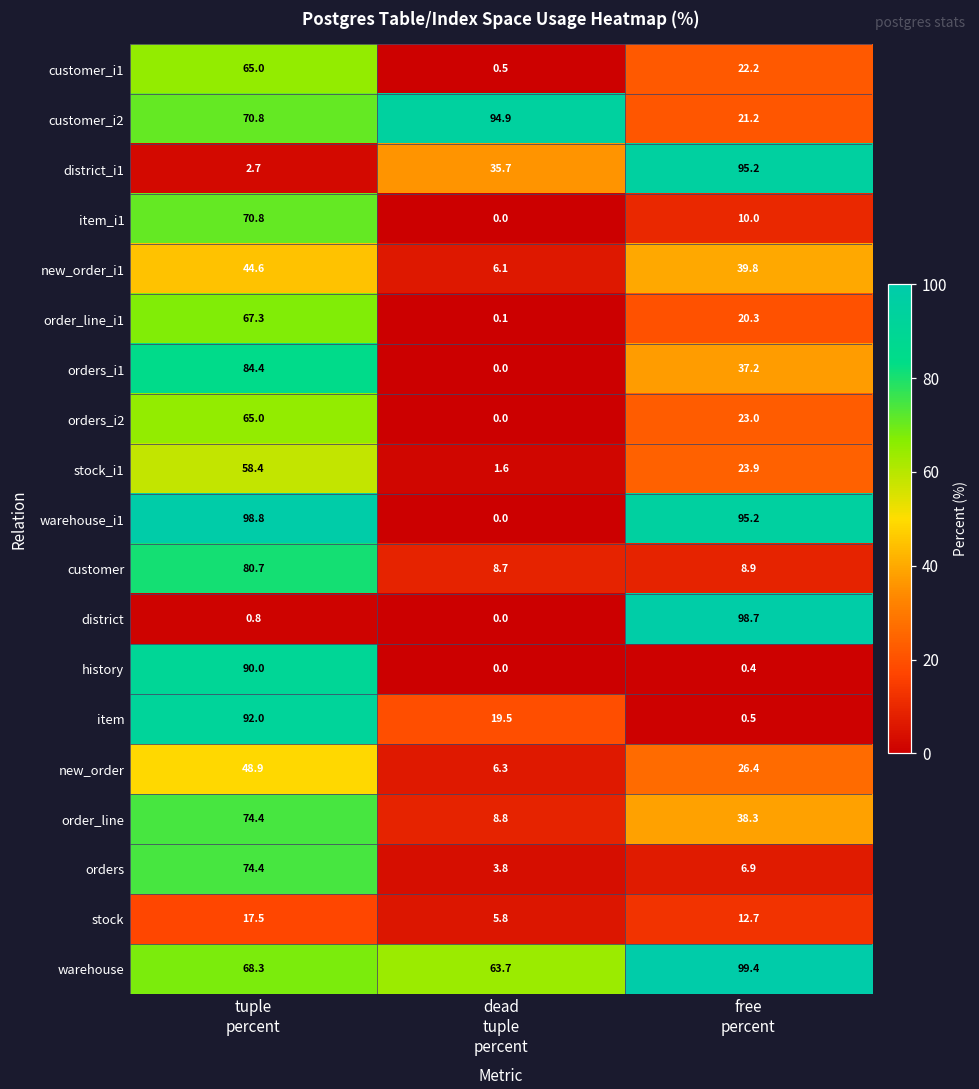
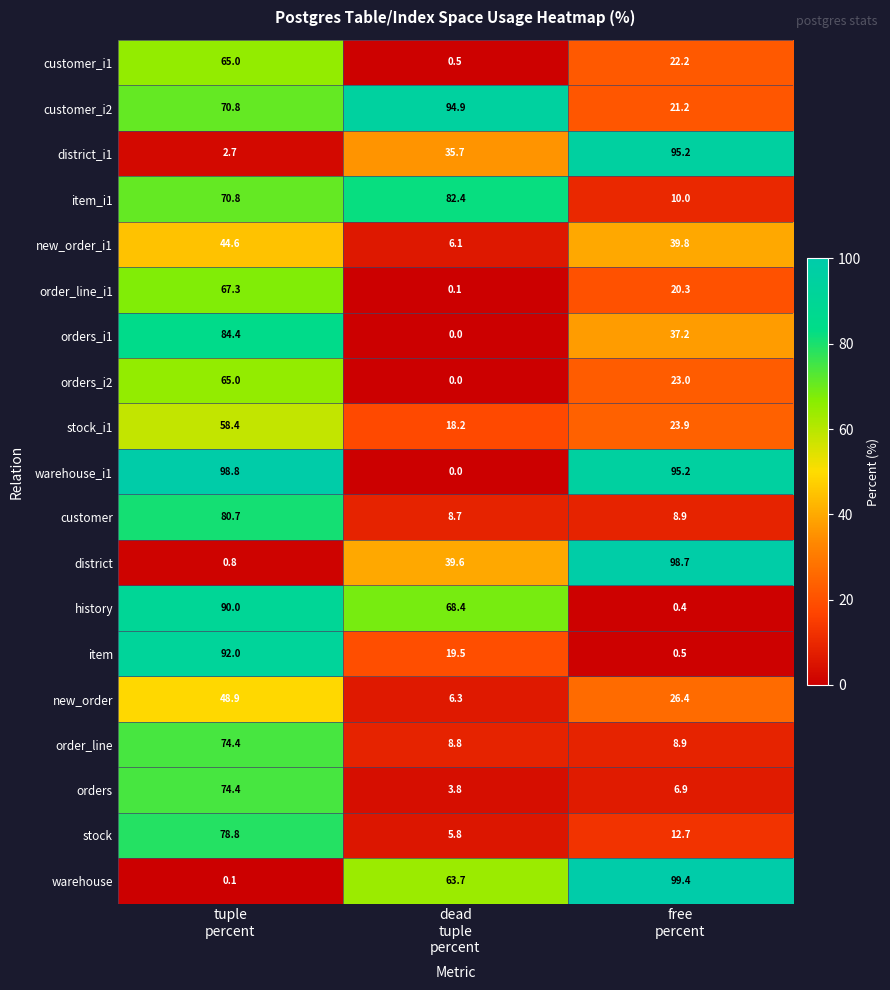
item_i1, dead tuple percent: 0.0 -> 82.4
stock_i1, dead tuple percent: 1.6 -> 18.2
district, dead tuple percent: 0.0 -> 39.6
history, dead tuple percent: 0.0 -> 68.4
order_line, free percent: 38.3 -> 8.9
stock, tuple percent: 17.5 -> 78.8
warehouse, tuple percent: 68.3 -> 0.1
